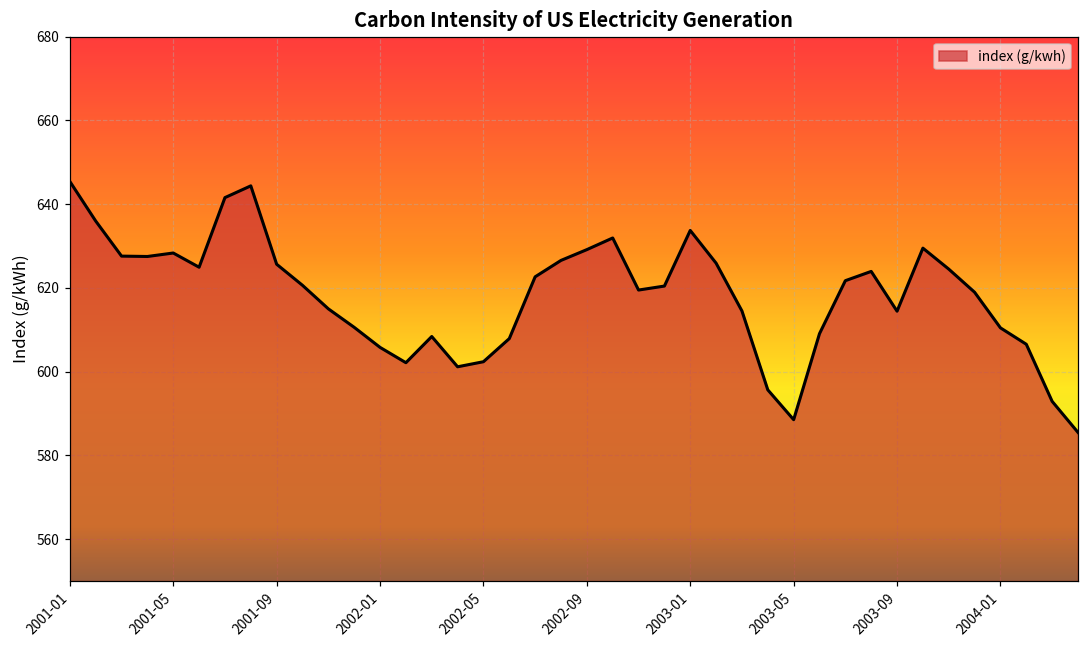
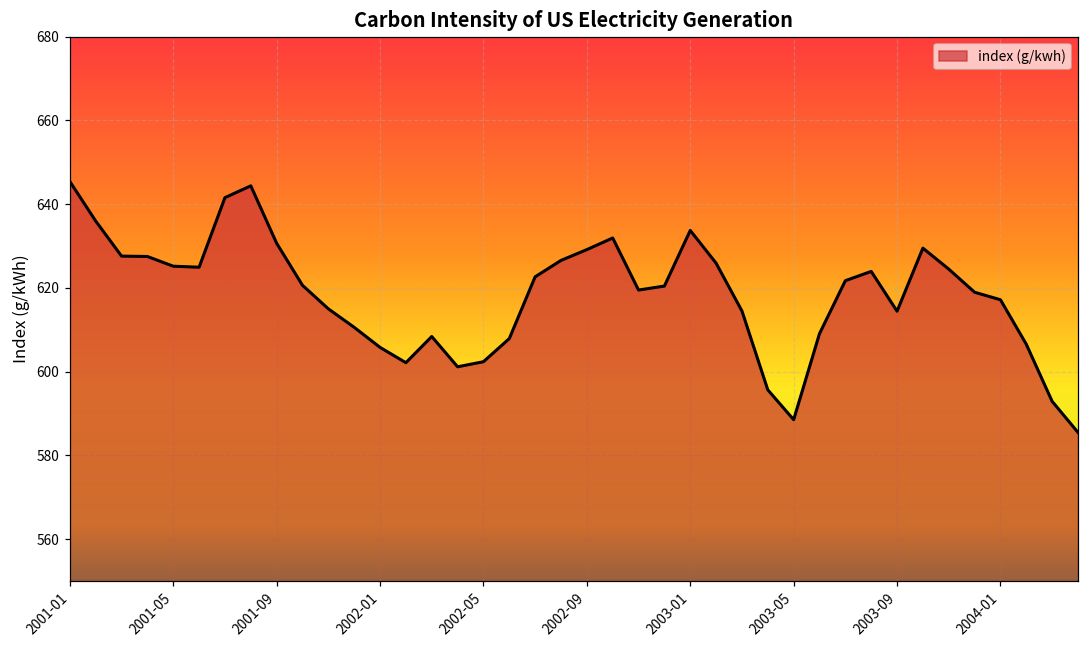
2001-05: 628 -> 625
2001-09: 626 -> 631
2004-01: 610 -> 617
